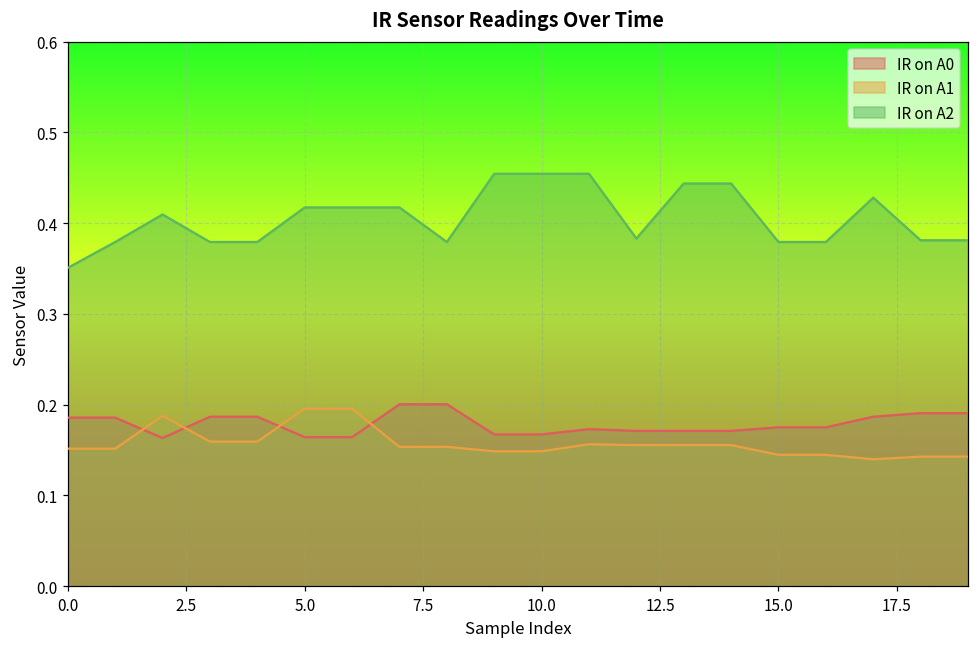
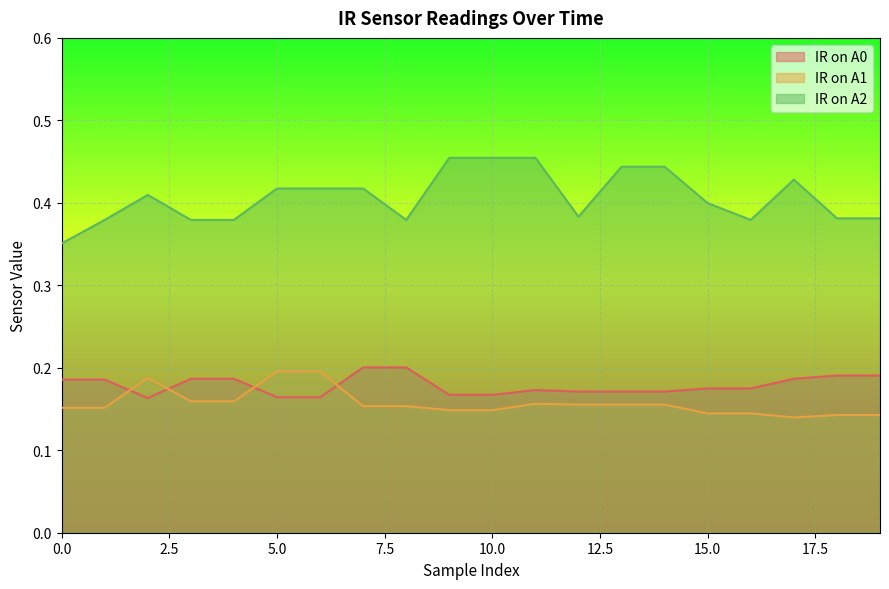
IR on A2, 15.0: 0.38 -> 0.40
